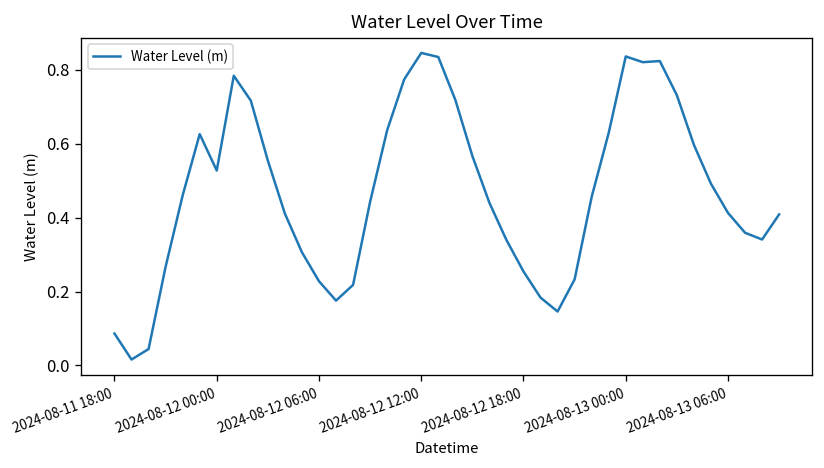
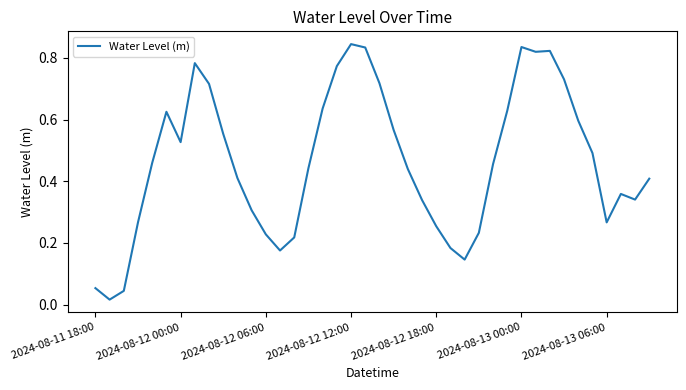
2024-08-11 18:00: 0.09 -> 0.05
2024-08-13 06:00: 0.41 -> 0.27
